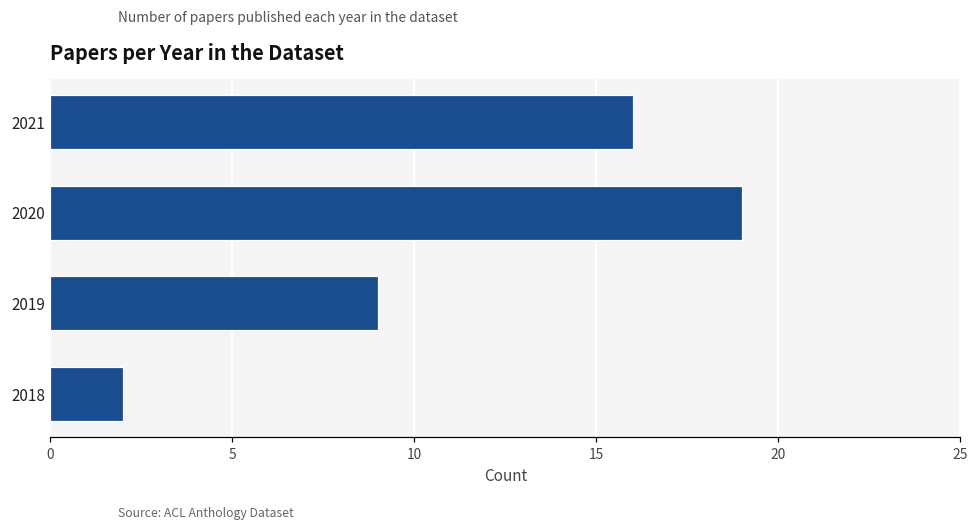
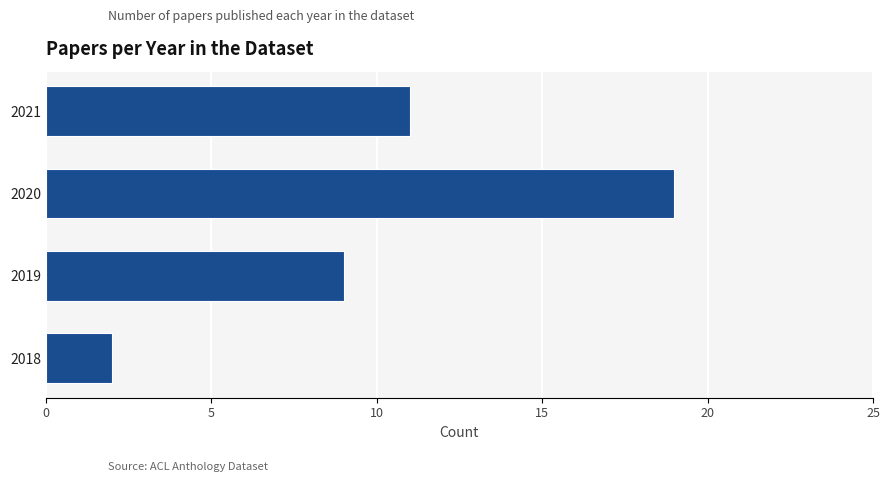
2021: 16 -> 11
